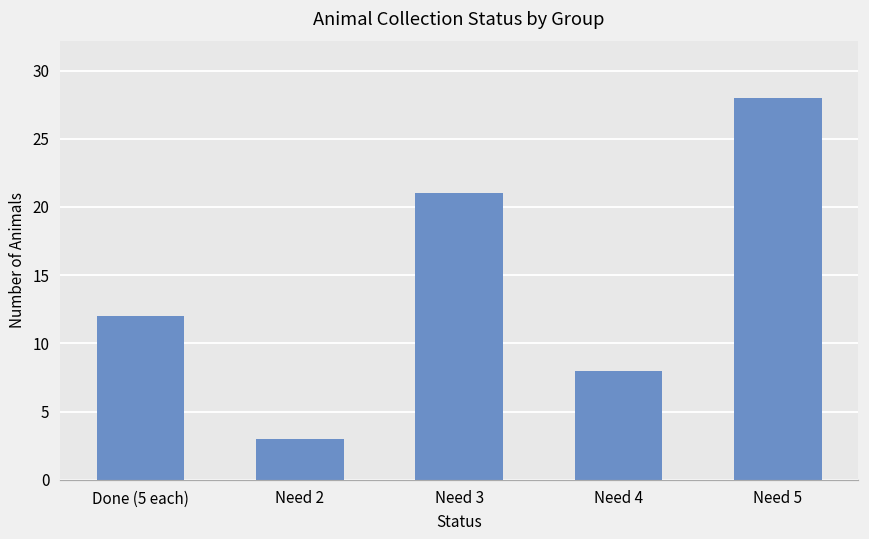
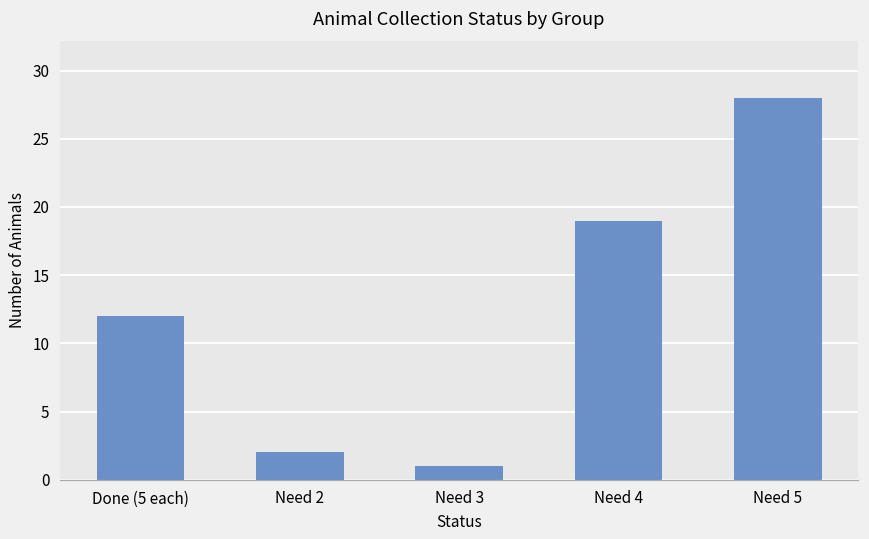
Need 2: 3 -> 2
Need 3: 21 -> 1
Need 4: 8 -> 19
